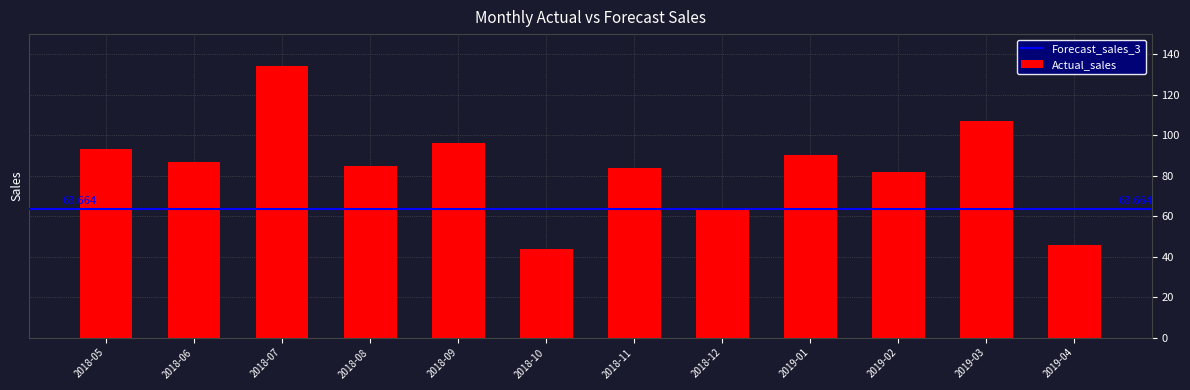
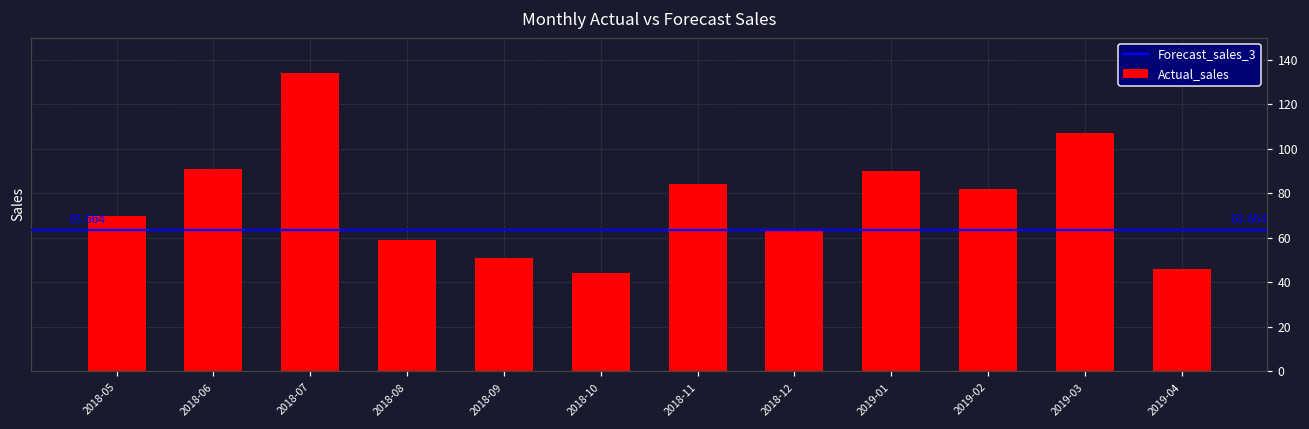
2018-05: 93 -> 70
2018-06: 87 -> 91
2018-08: 85 -> 59
2018-09: 96 -> 51
